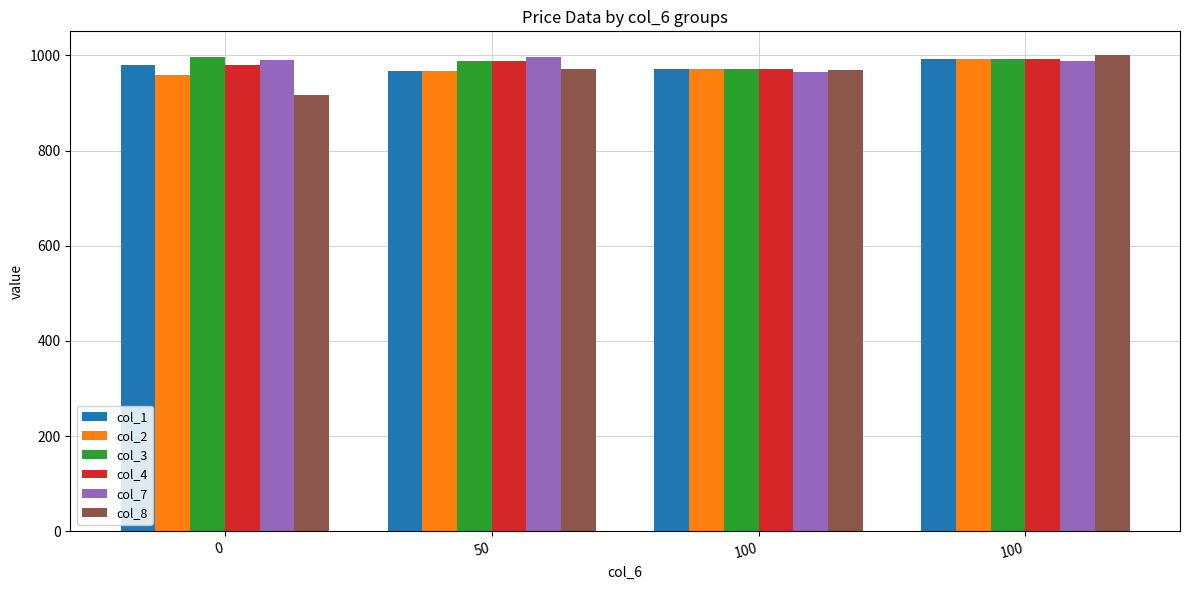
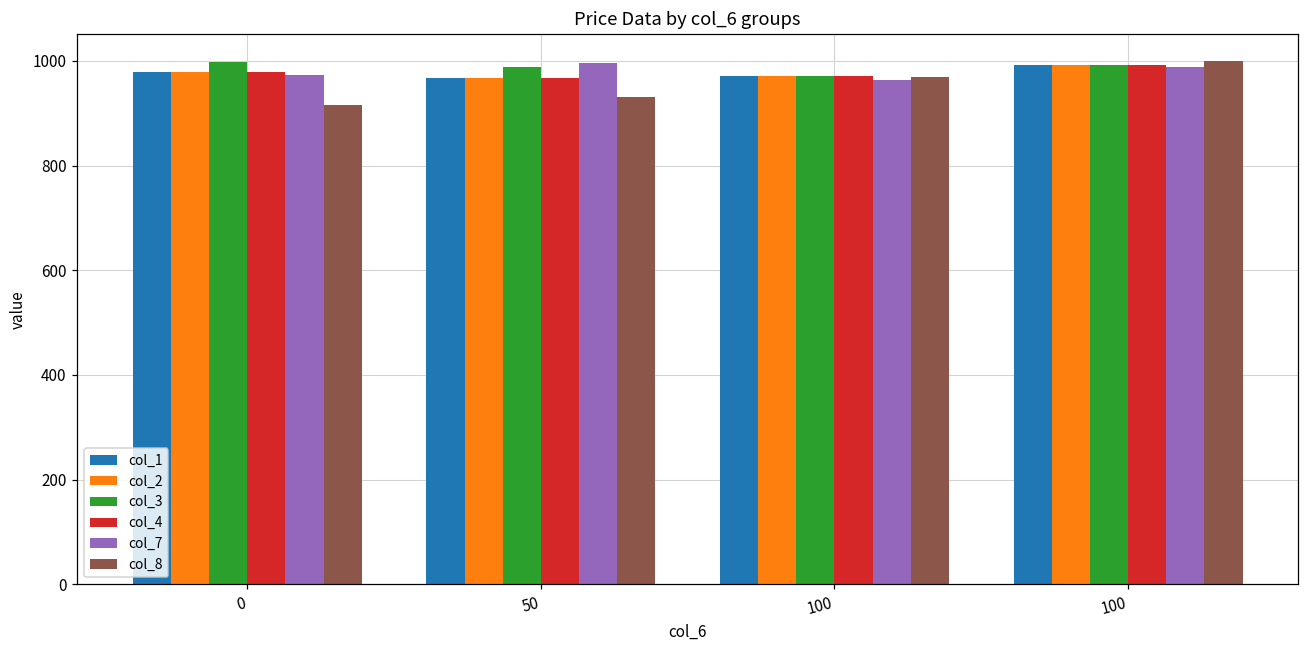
col_2, 0: 960 -> 980
col_7, 0: 990 -> 970
col_4, 50: 990 -> 970
col_8, 50: 970 -> 930
